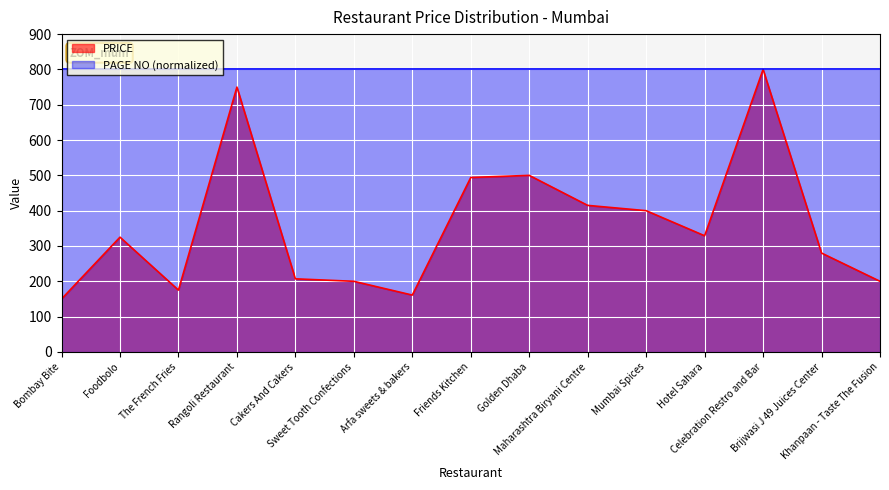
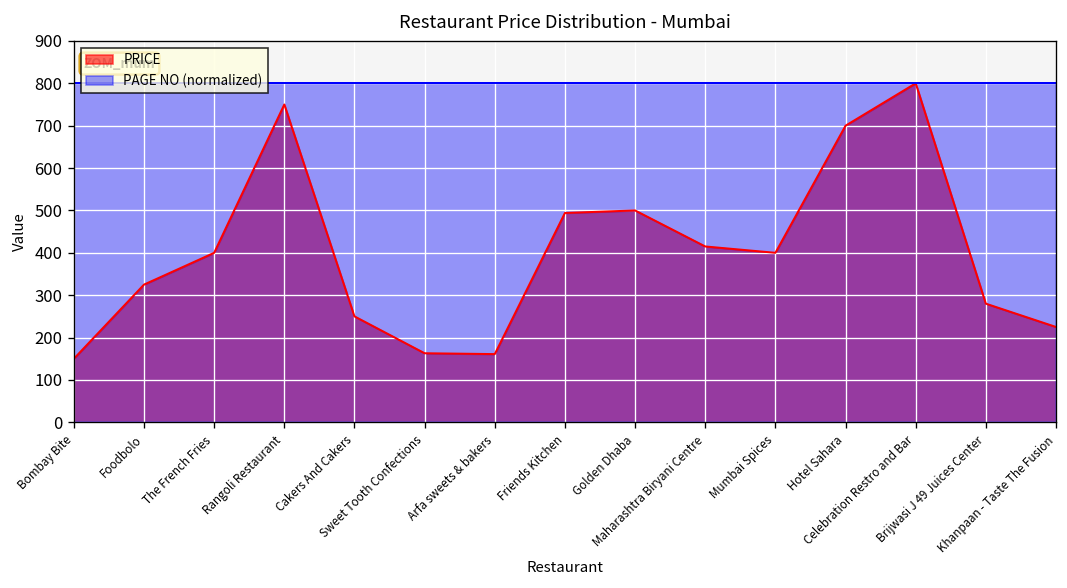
PRICE, The French Fries: 180 -> 400
PRICE, Cakers And Cakers: 210 -> 250
PRICE, Sweet Tooth Confections: 200 -> 160
PRICE, Hotel Sahara: 330 -> 700
PRICE, Khanpaan - Taste The Fusion: 200 -> 230
